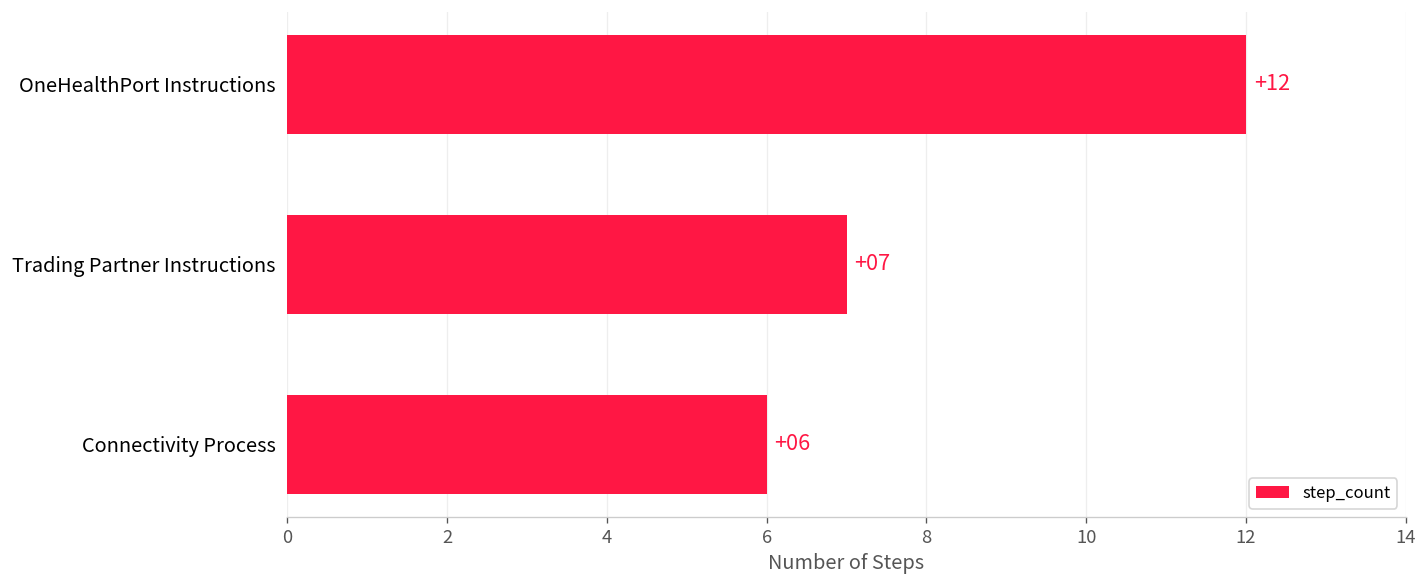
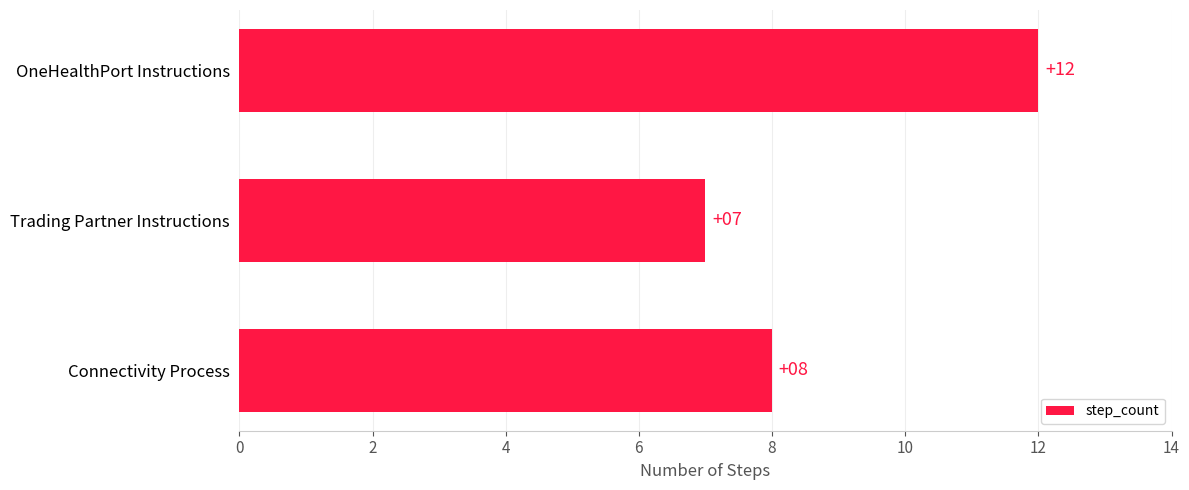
Connectivity Process: +06 -> +08
